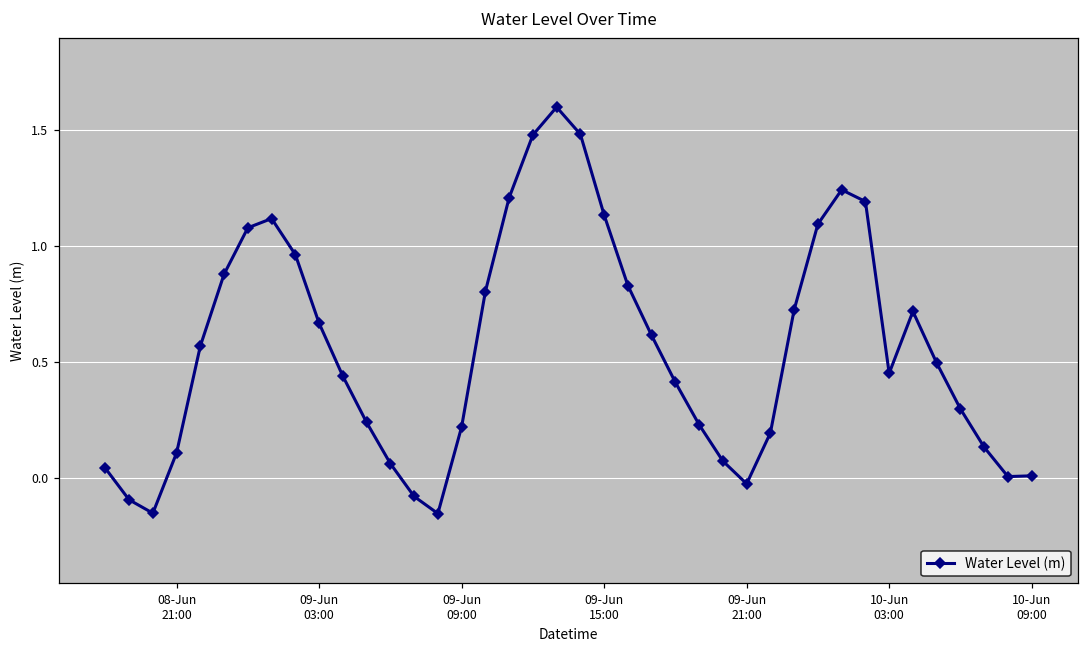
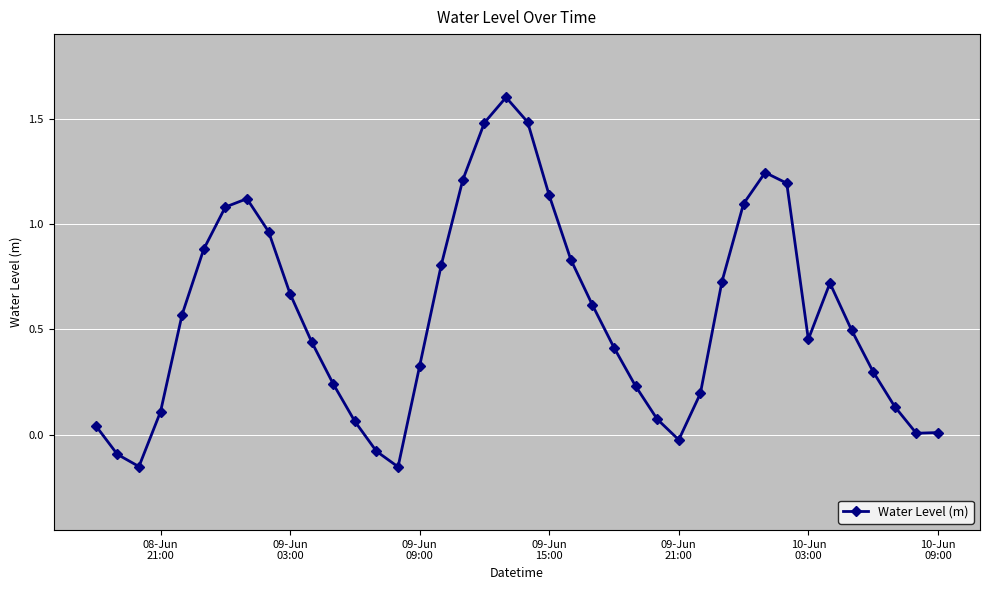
09-Jun 09:00: 0.22 -> 0.33
